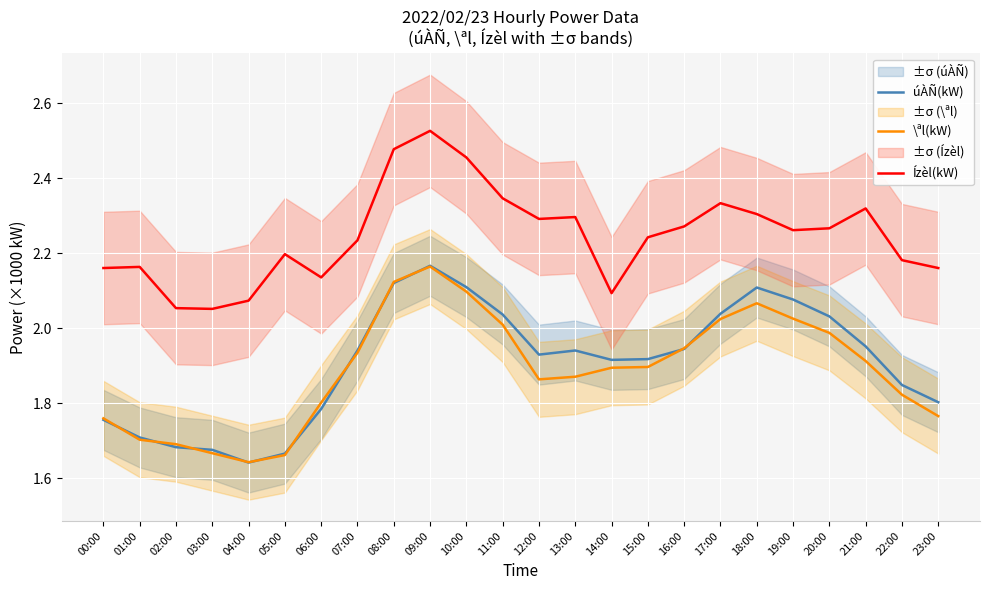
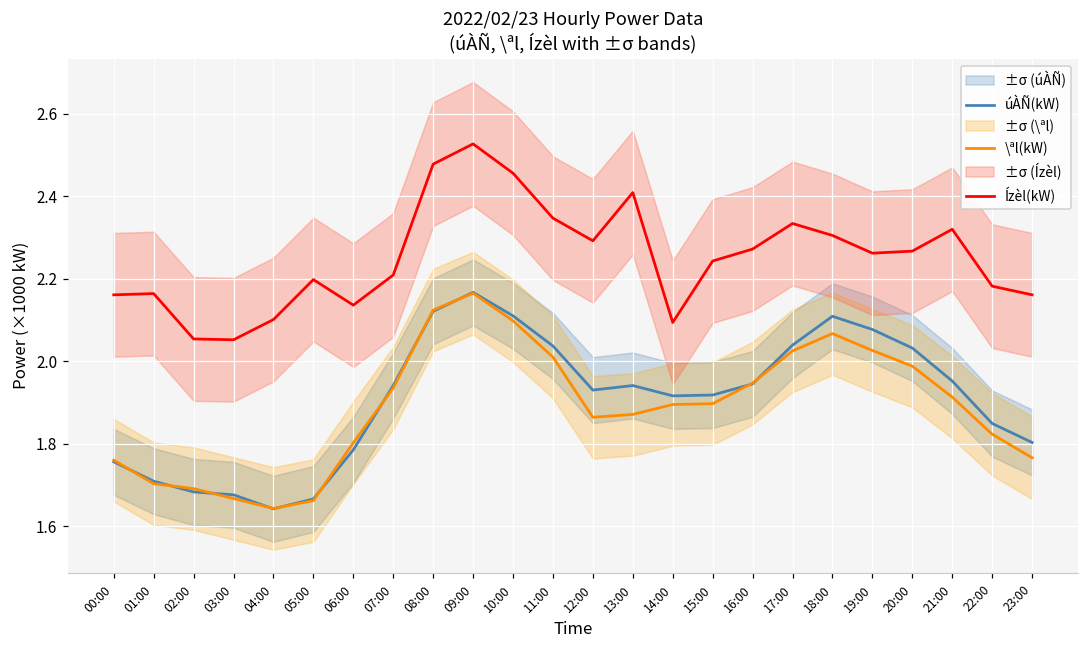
Ízèl(kW), 04:00: 2.07 -> 2.10
Ízèl(kW), 07:00: 2.24 -> 2.21
Ízèl(kW), 13:00: 2.30 -> 2.41
